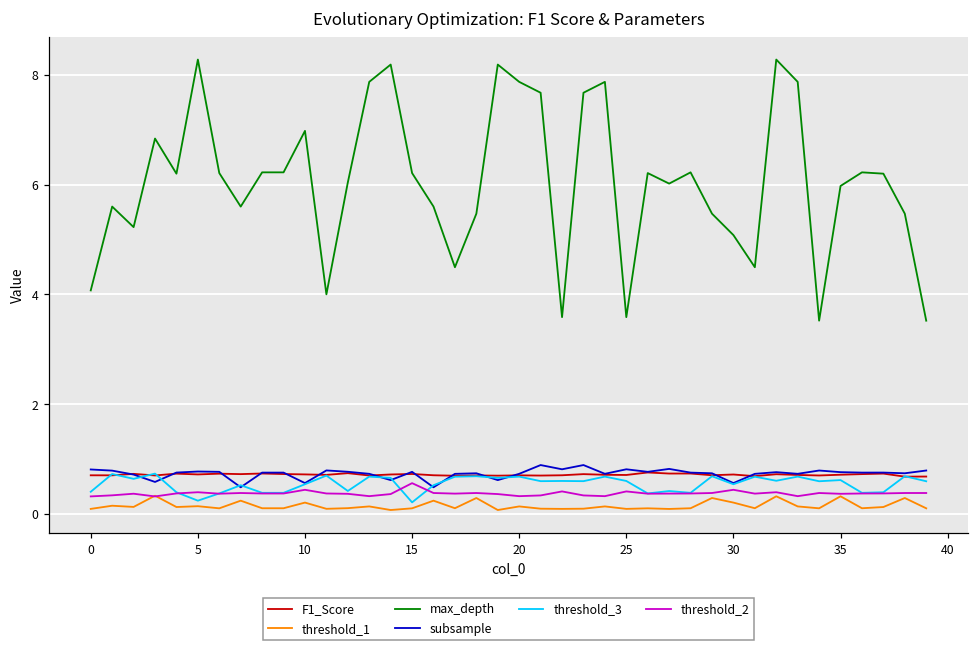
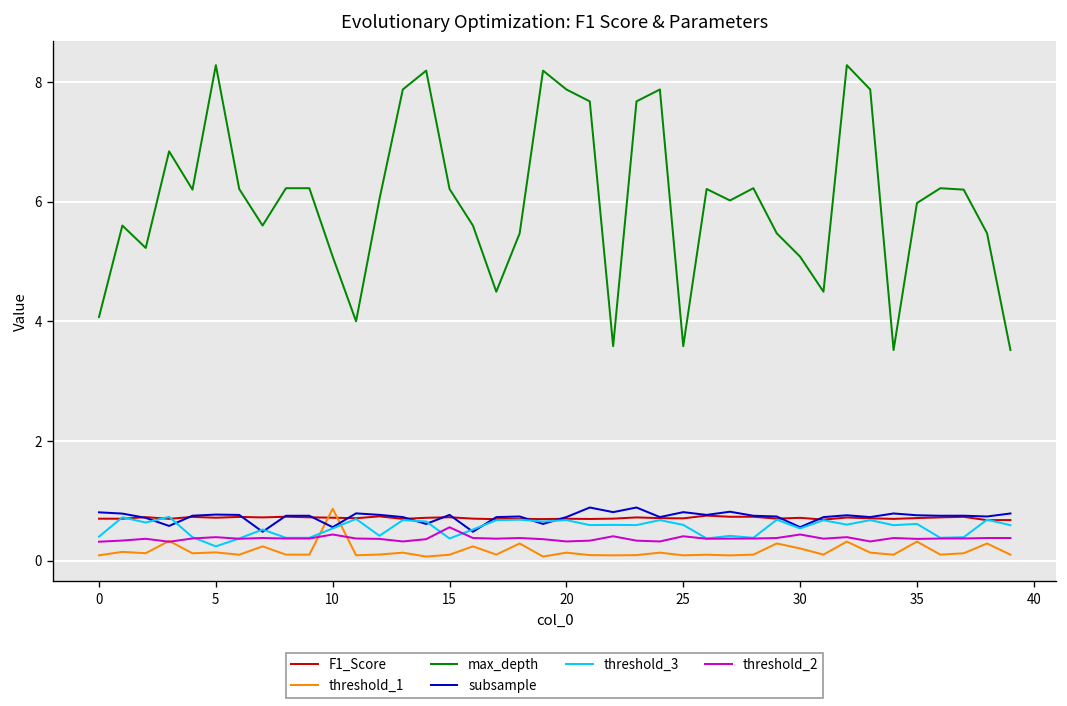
threshold_1, 10: 0.2 -> 0.9
max_depth, 10: 7.0 -> 5.1
threshold_3, 15: 0.2 -> 0.4
